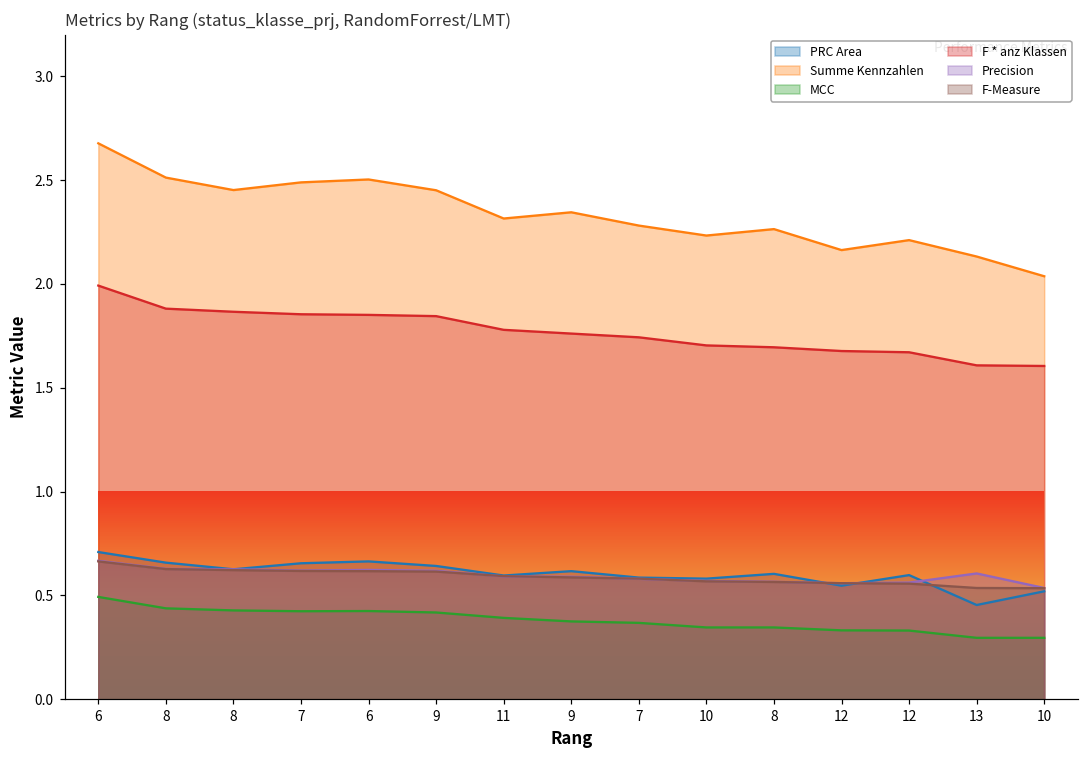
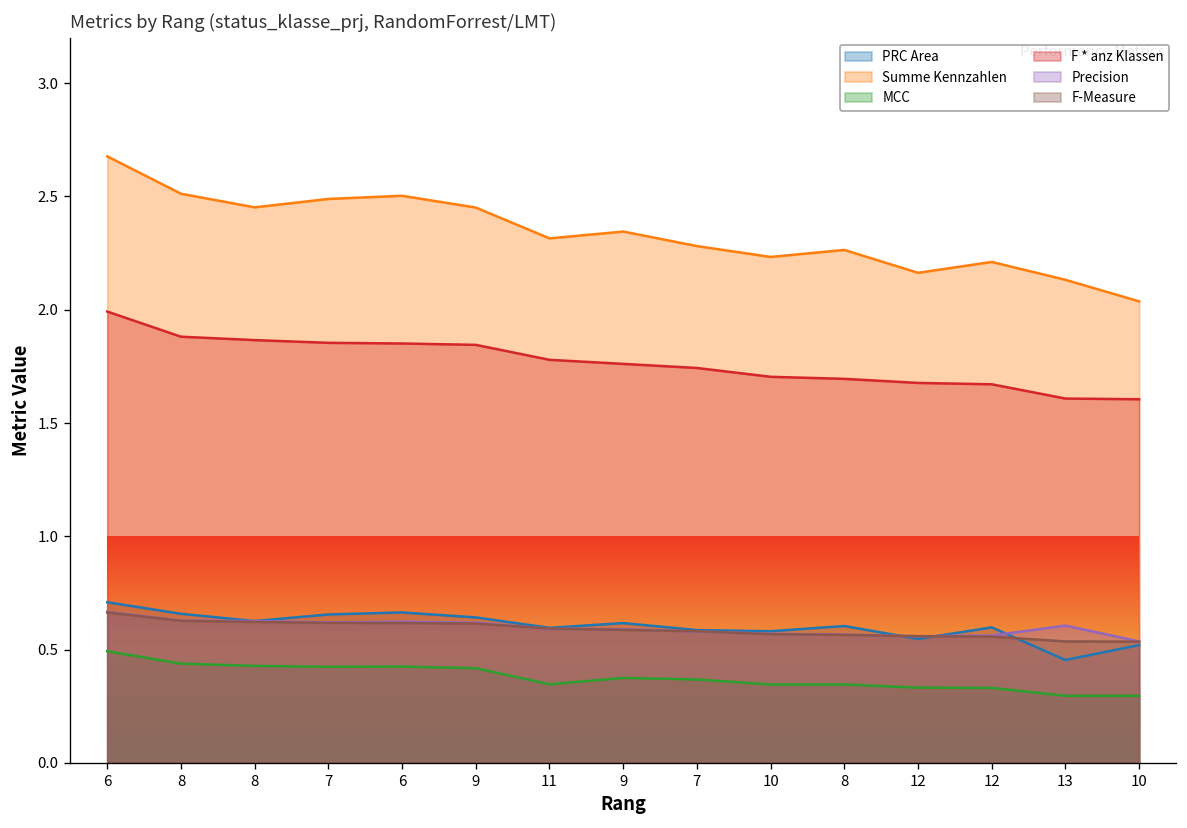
MCC, 11: 0.39 -> 0.35
